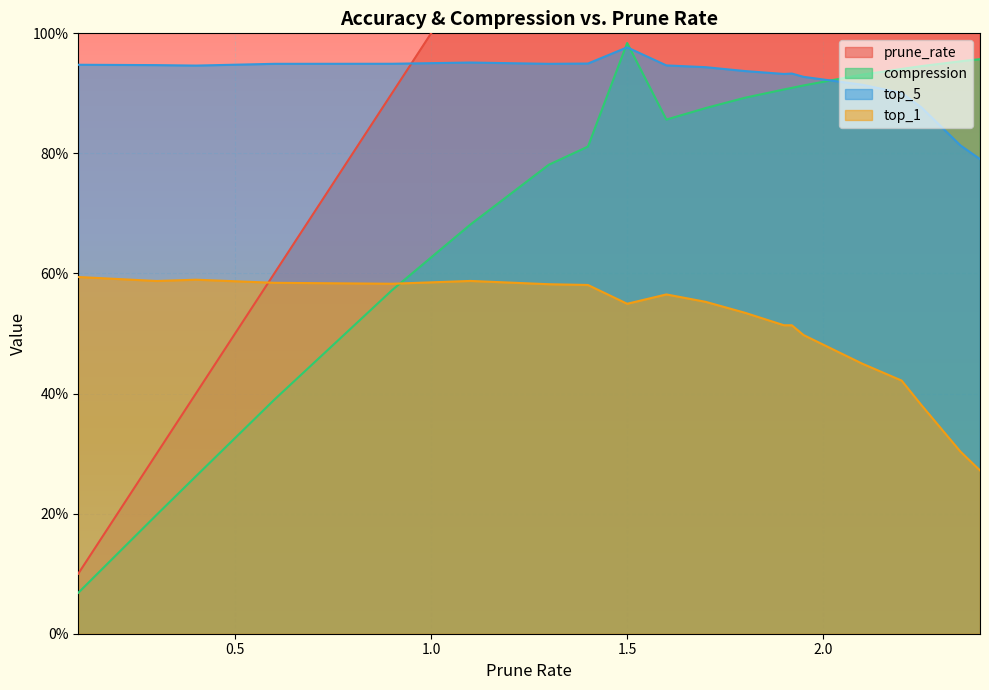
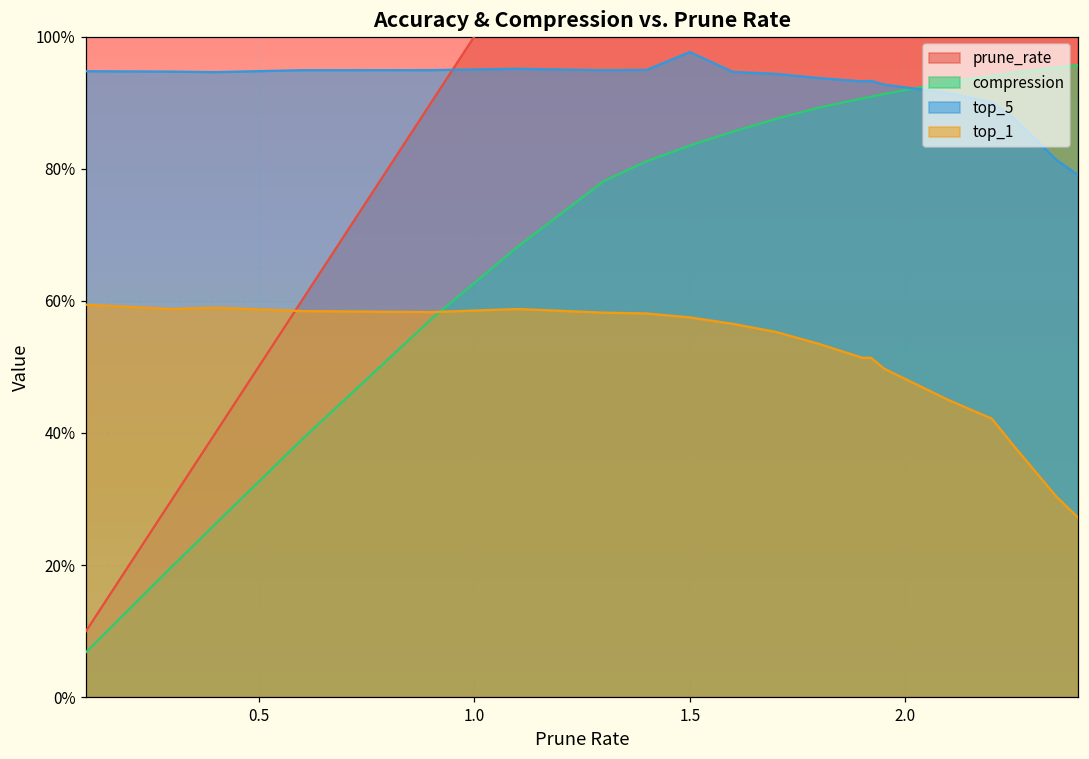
compression, 1.5: 98% -> 84%
top_1, 1.5: 55% -> 57%
